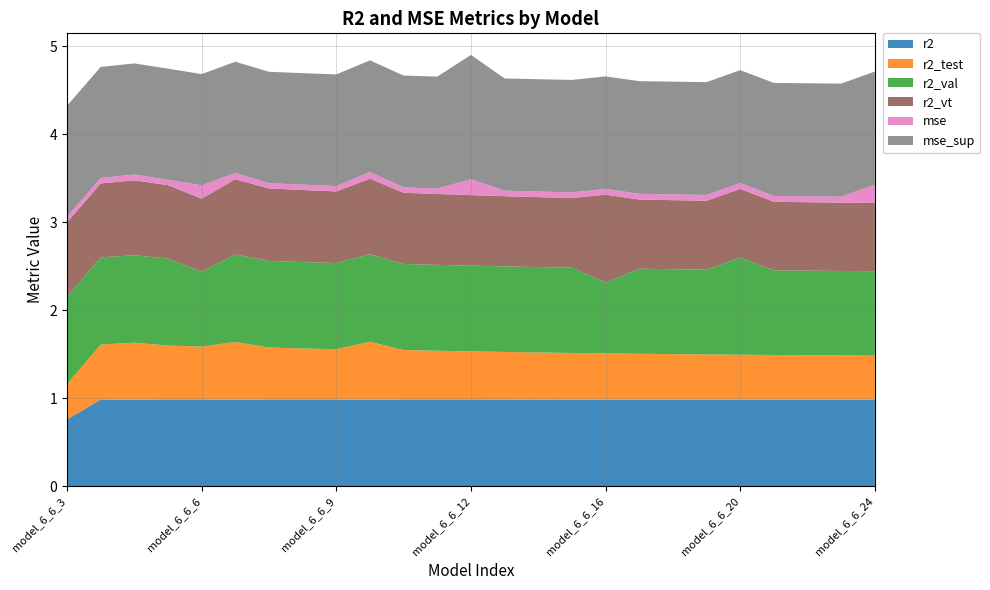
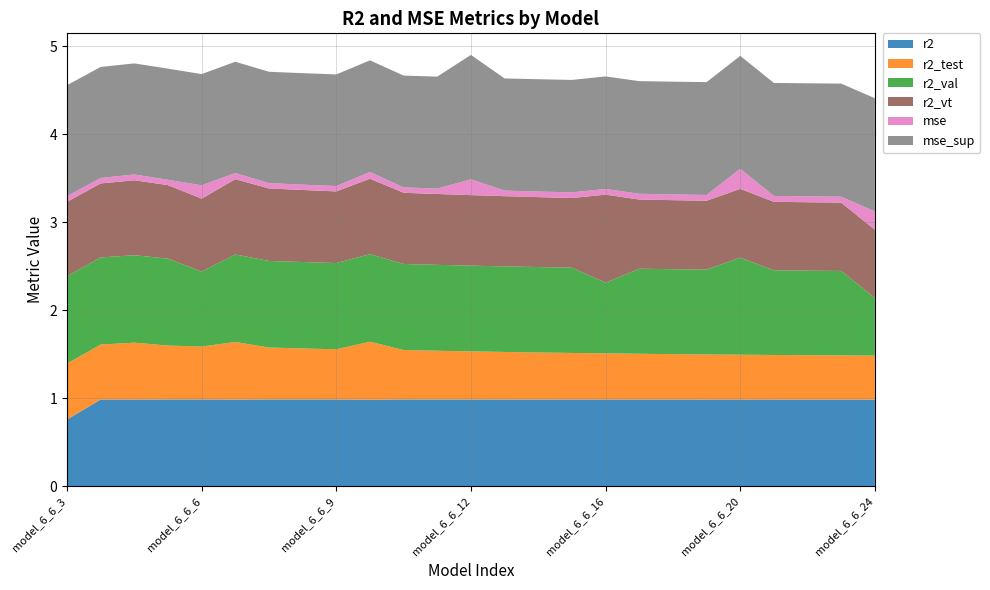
r2_test, model_6_6_3: 0.4 -> 0.6
mse, model_6_6_20: 0.1 -> 0.2
r2_val, model_6_6_24: 1.0 -> 0.7
